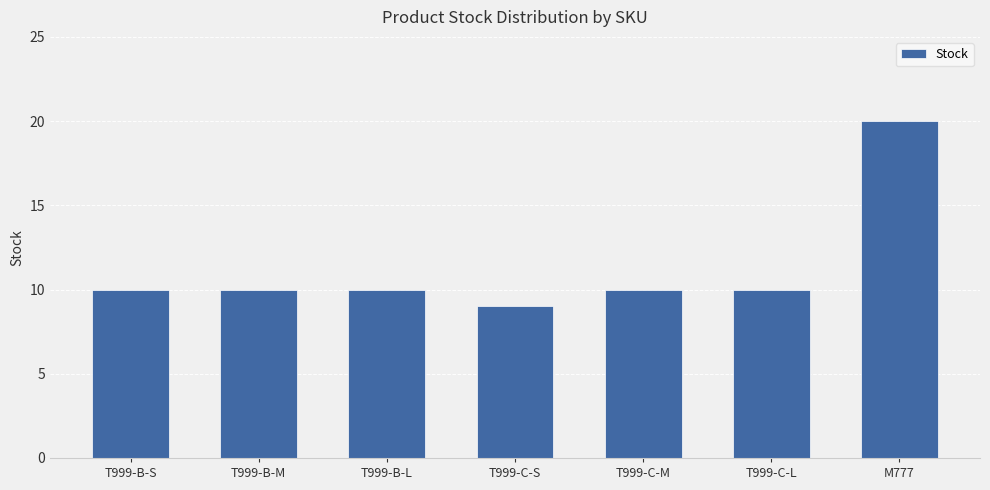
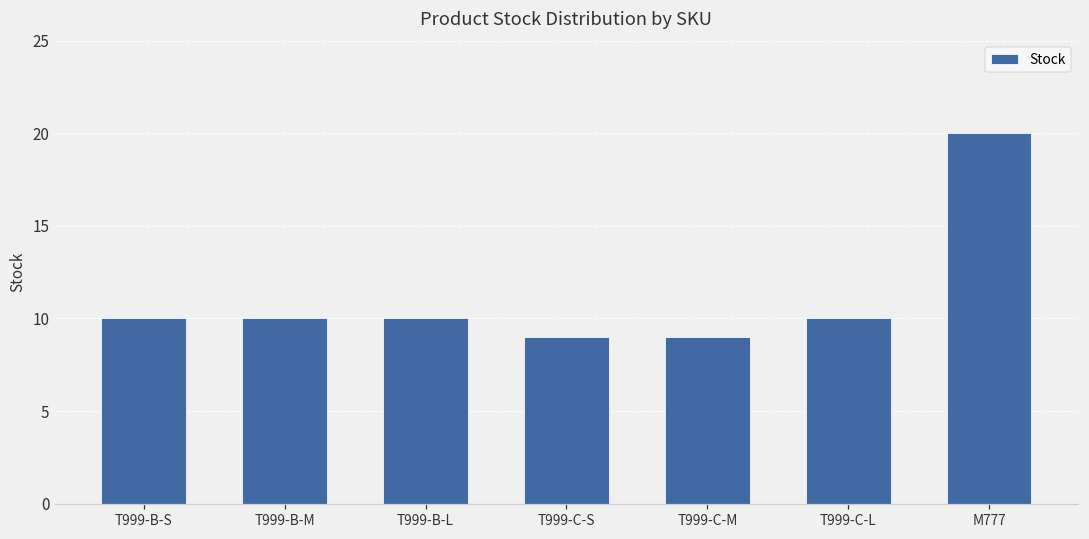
T999-C-M: 10 -> 9
